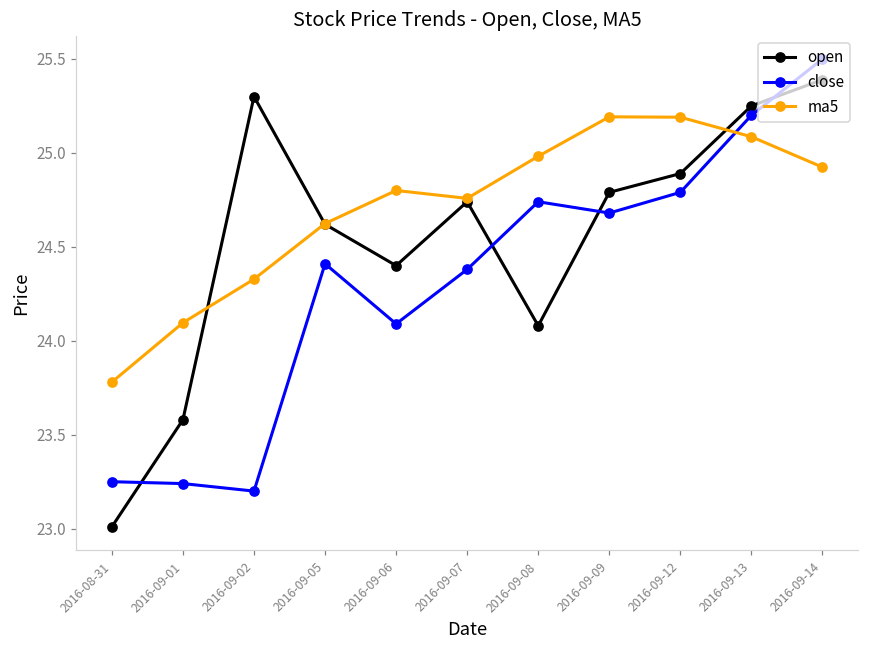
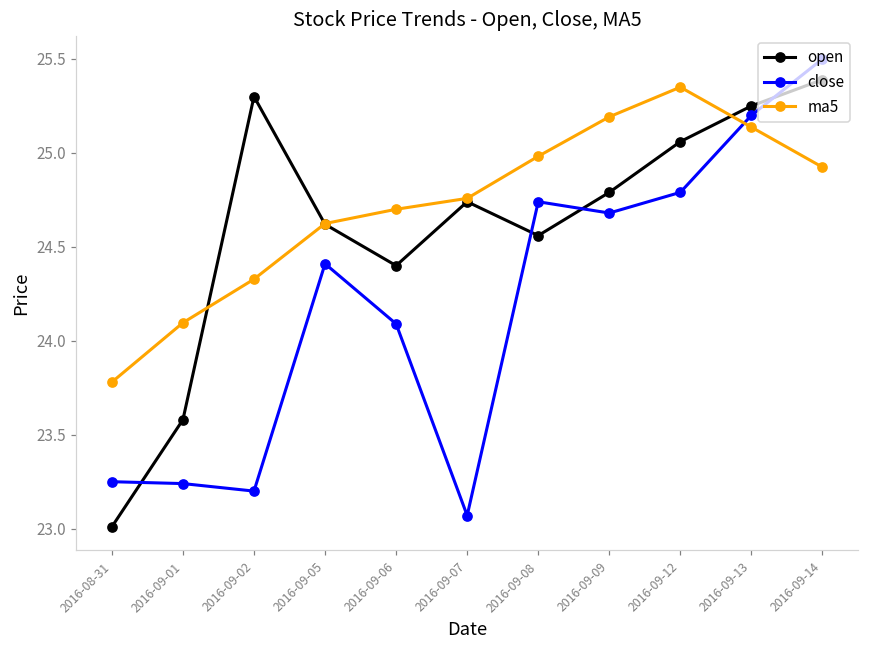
ma5, 2016-09-06: 24.8 -> 24.7
close, 2016-09-07: 24.38 -> 23.07
open, 2016-09-08: 24.08 -> 24.56
open, 2016-09-12: 24.89 -> 25.06
ma5, 2016-09-12: 25.19 -> 25.35
ma5, 2016-09-13: 25.09 -> 25.14
